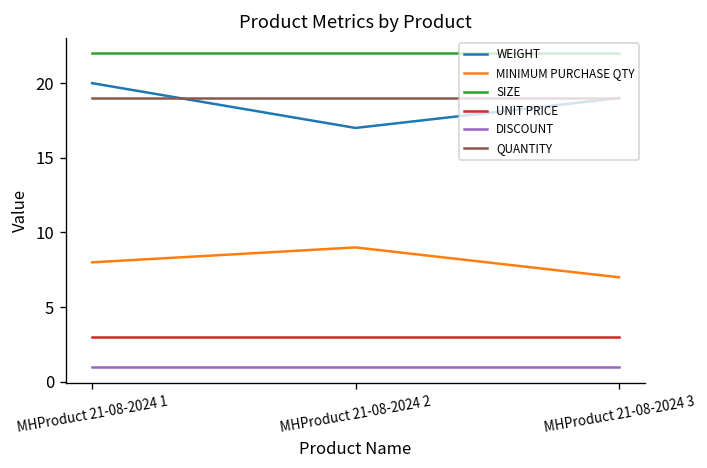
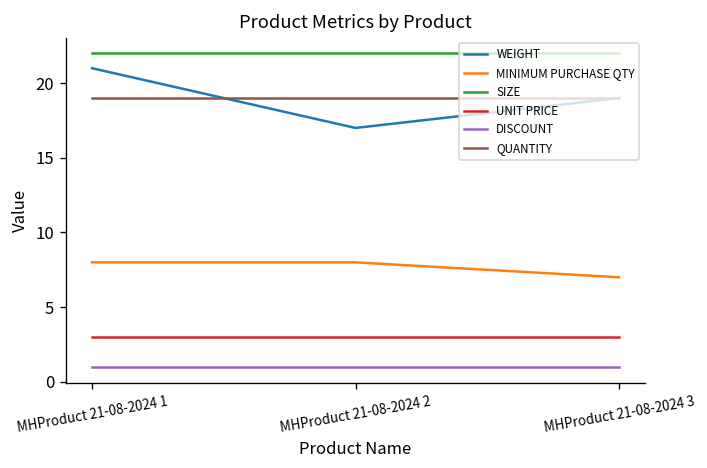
WEIGHT, MHProduct 21-08-2024 1: 20 -> 21
MINIMUM PURCHASE QTY, MHProduct 21-08-2024 2: 9 -> 8
